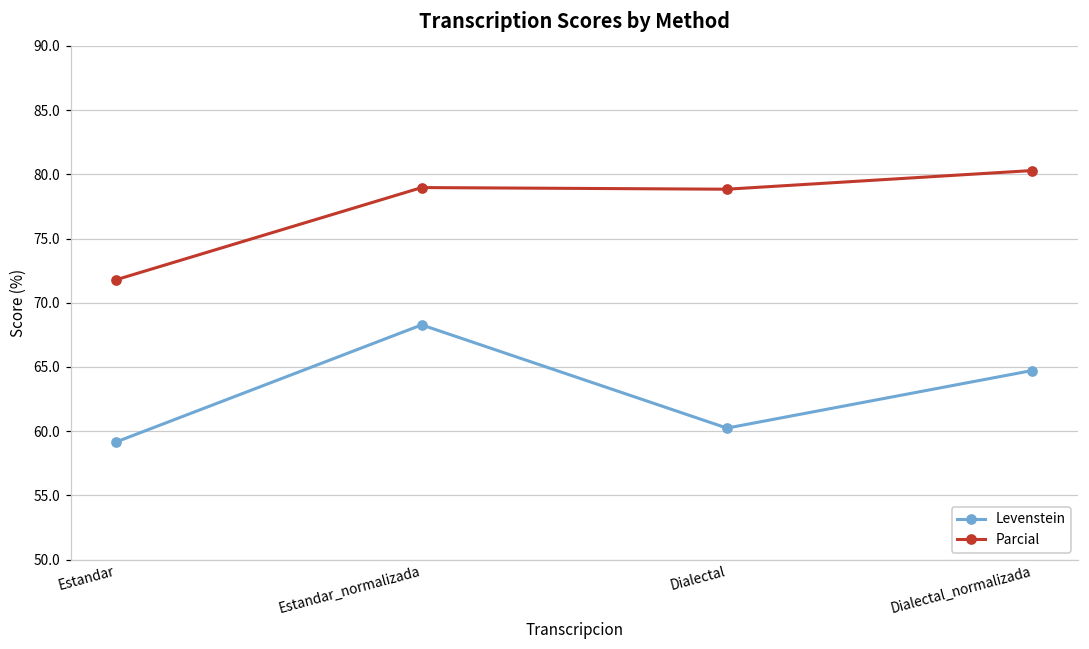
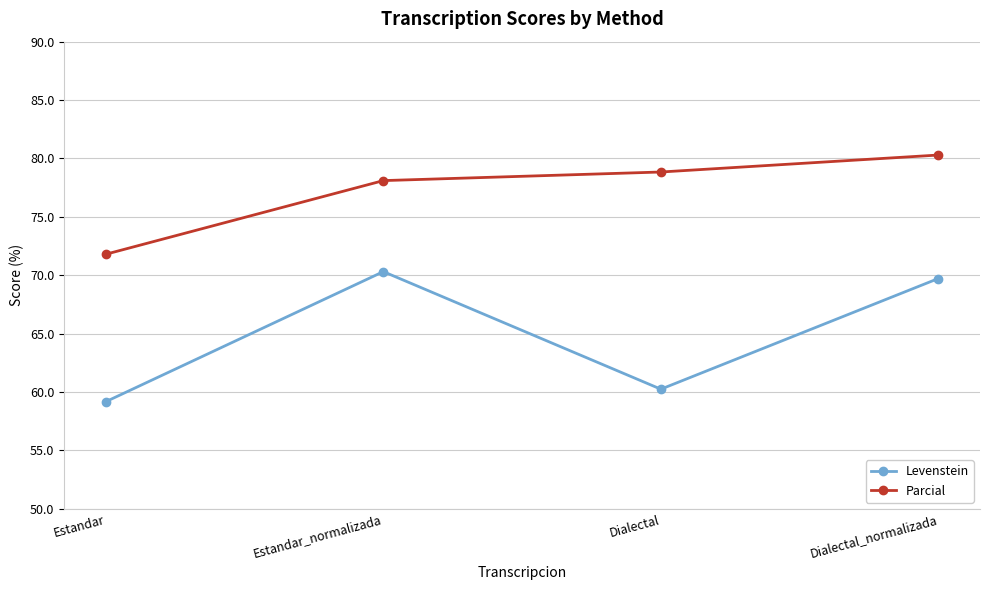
Levenstein, Estandar_normalizada: 68.3 -> 70.3
Parcial, Estandar_normalizada: 79.0 -> 78.1
Levenstein, Dialectal_normalizada: 64.7 -> 69.7
